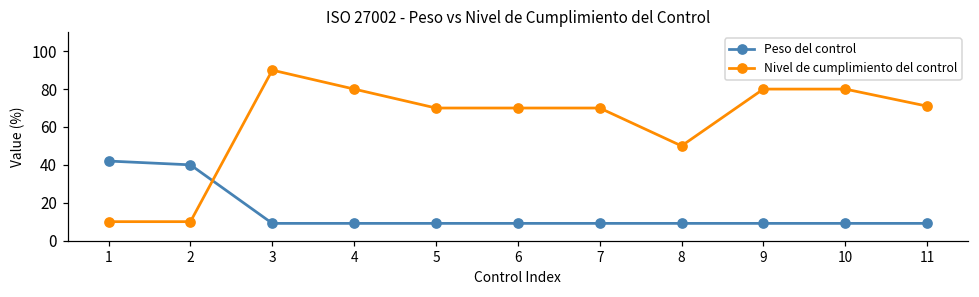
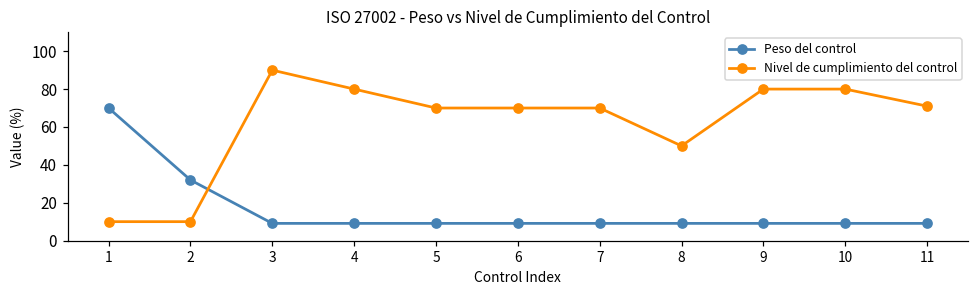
Peso del control, 1: 42 -> 70
Peso del control, 2: 40 -> 32
